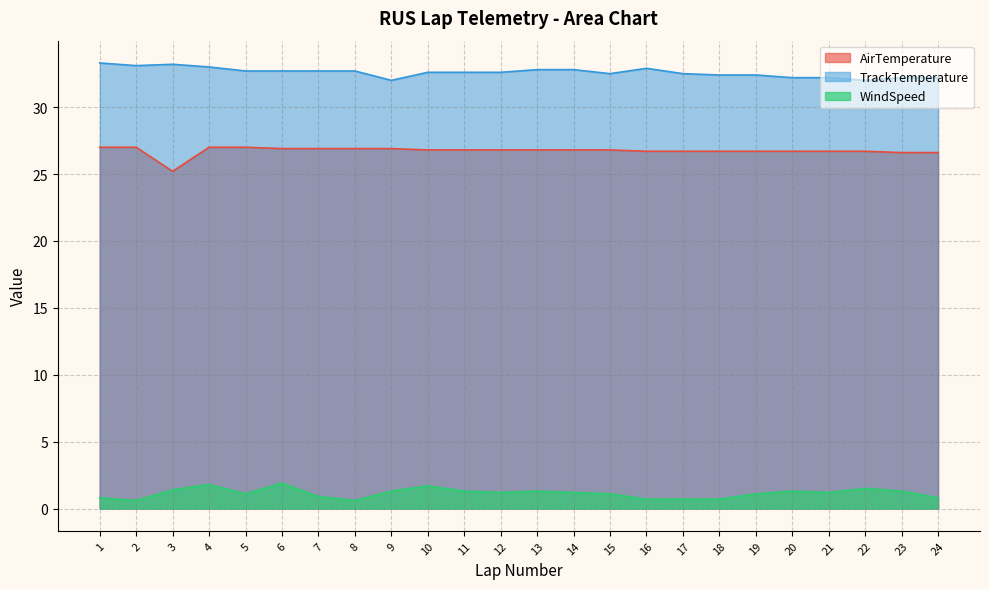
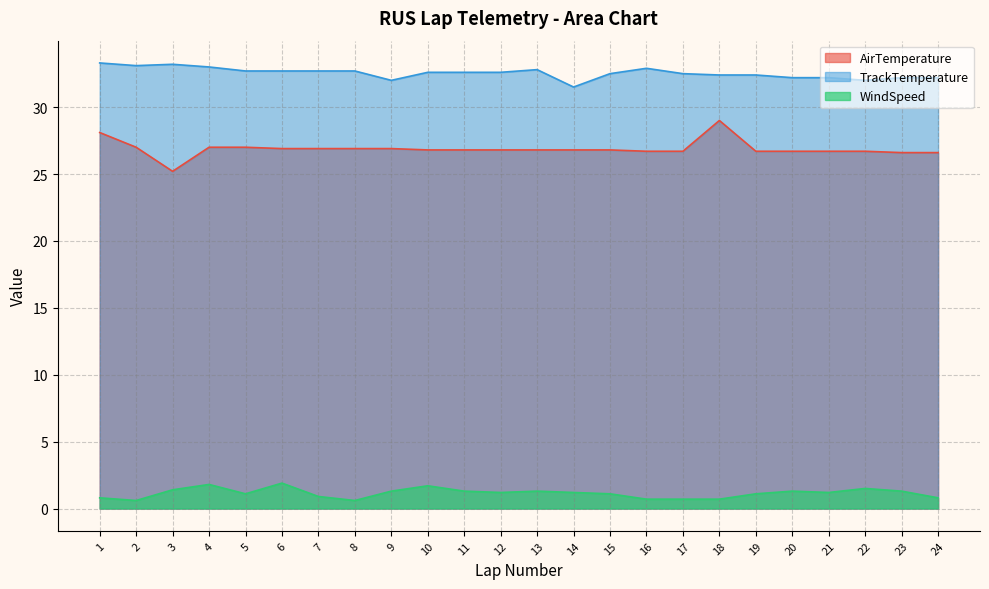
AirTemperature, 1: 27.0 -> 28.1
TrackTemperature, 14: 32.8 -> 31.5
AirTemperature, 18: 26.7 -> 29.0
